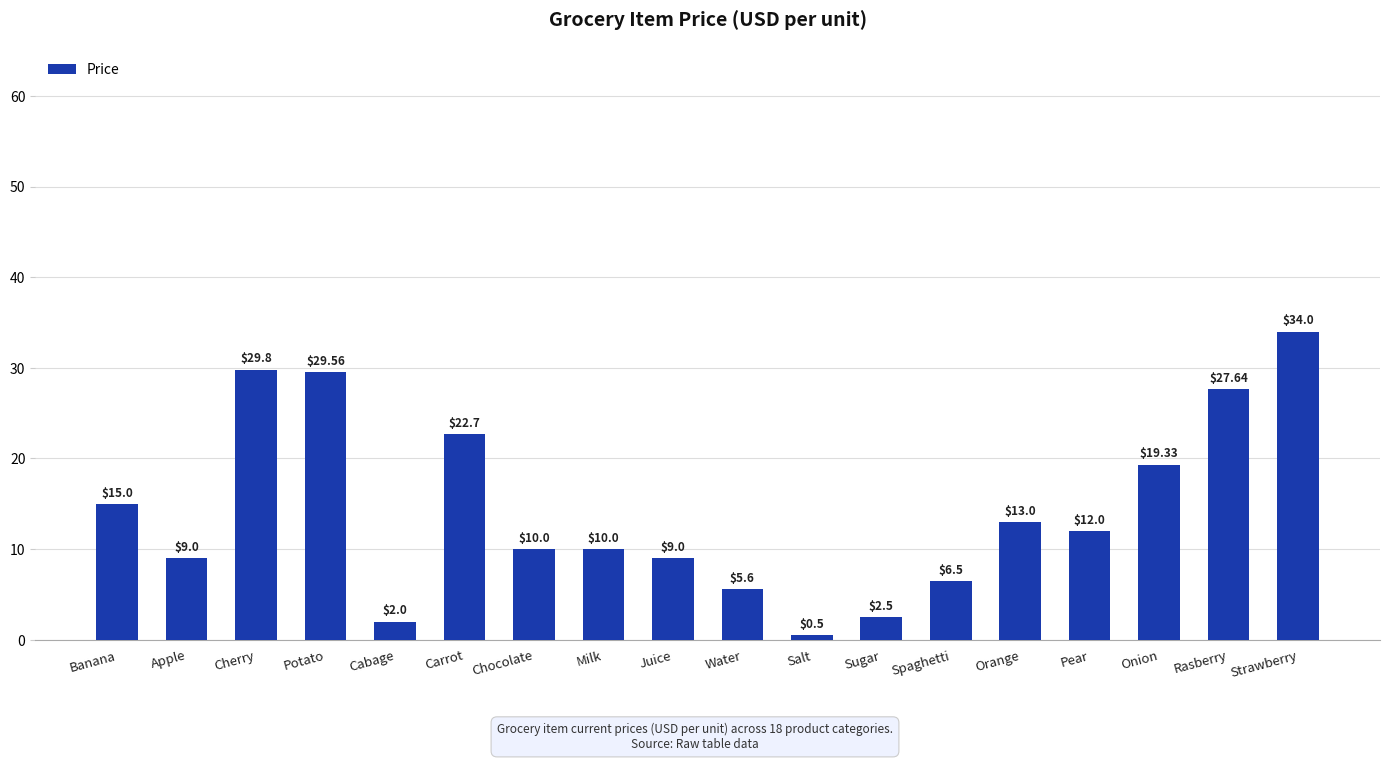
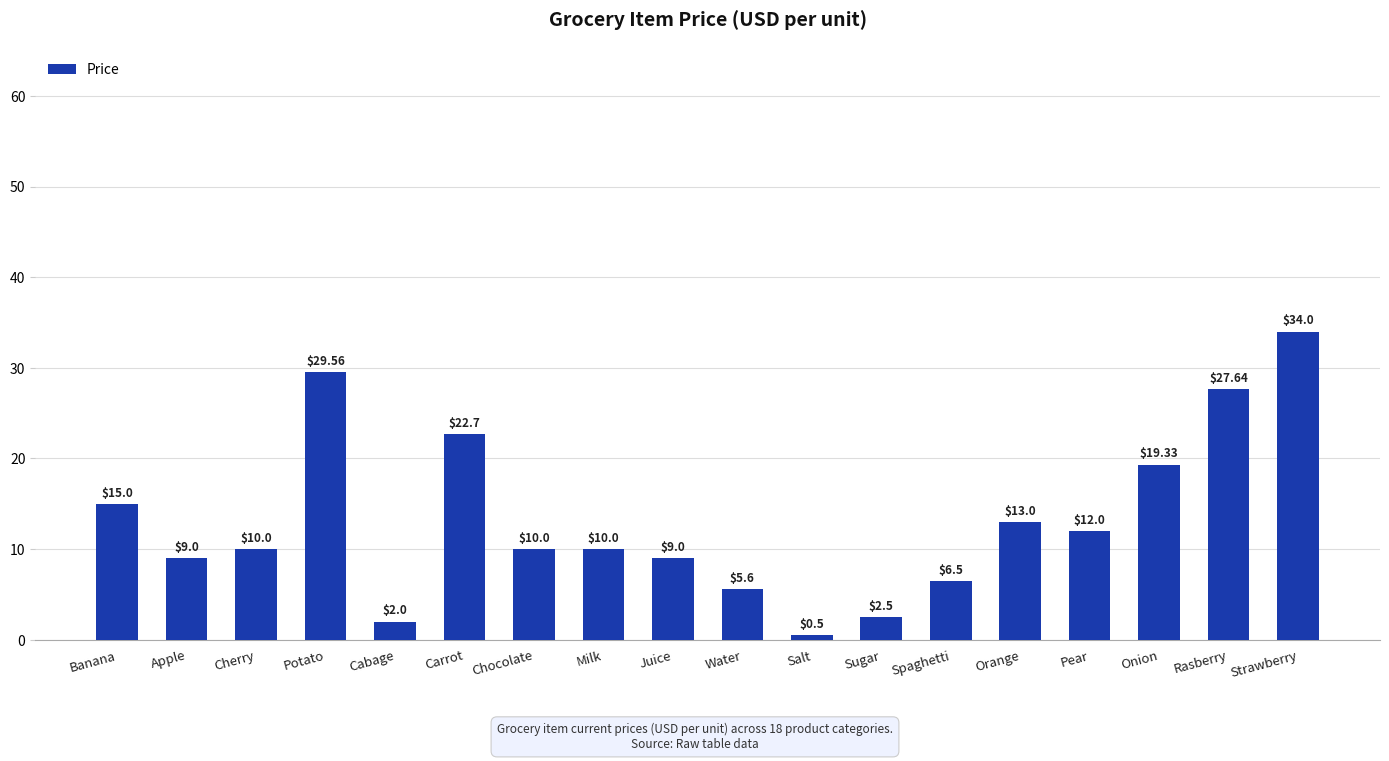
Cherry: $29.8 -> $10.0
